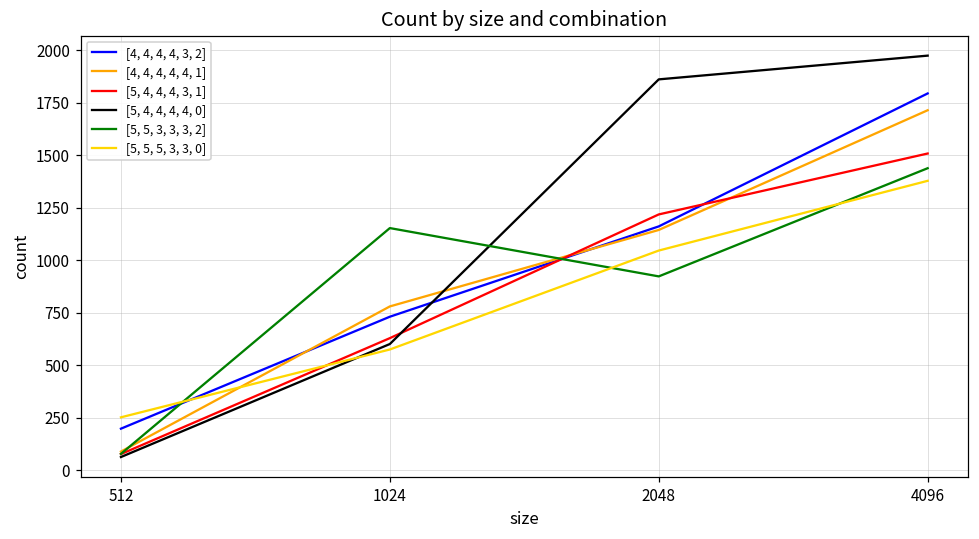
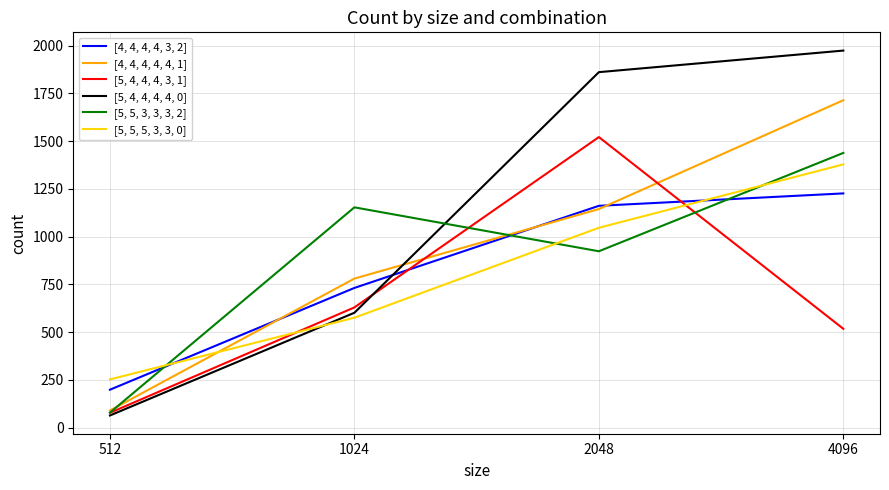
[5, 4, 4, 4, 3, 1], 2048: 1220 -> 1520
[4, 4, 4, 4, 3, 2], 4096: 1790 -> 1230
[5, 4, 4, 4, 3, 1], 4096: 1510 -> 520
